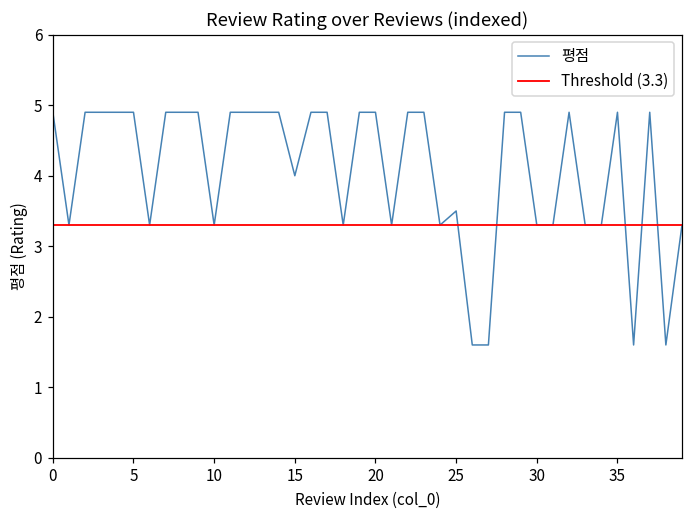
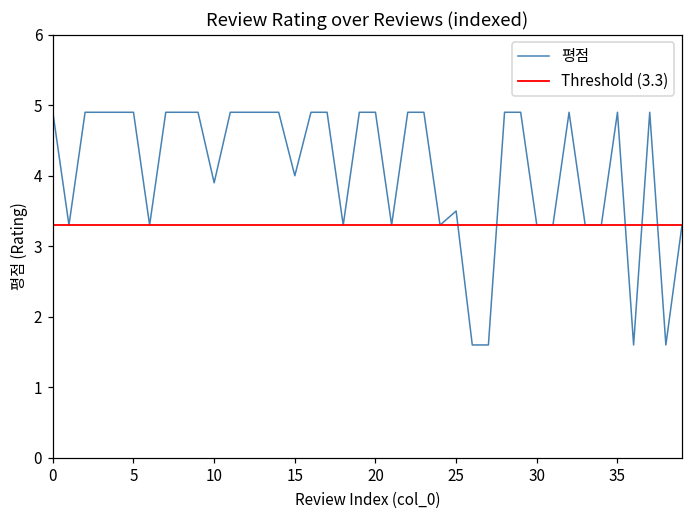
10: 3.3 -> 3.9
